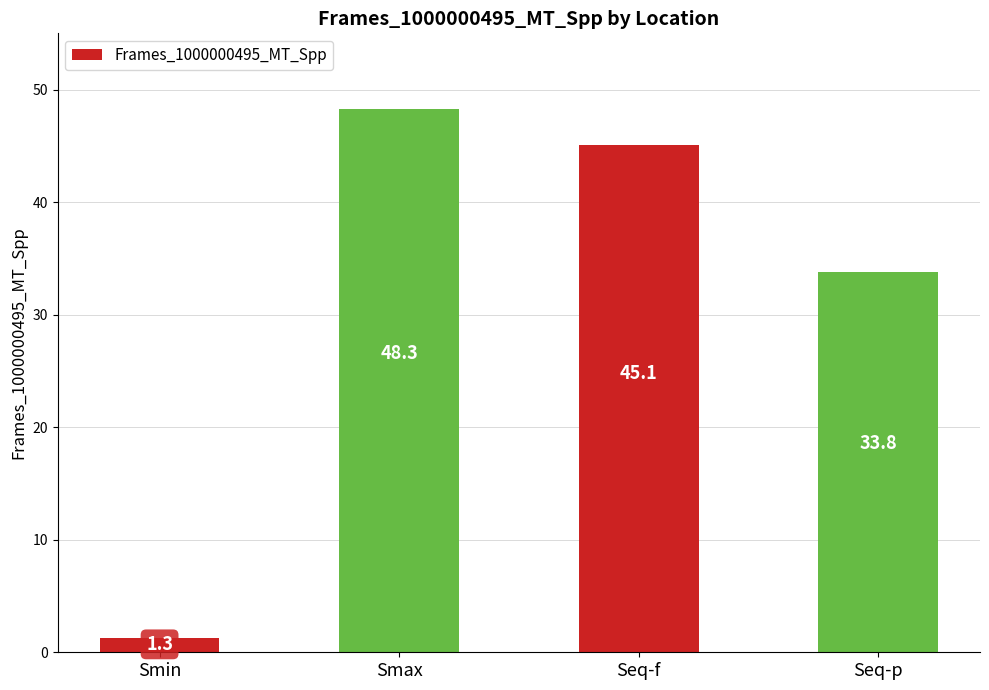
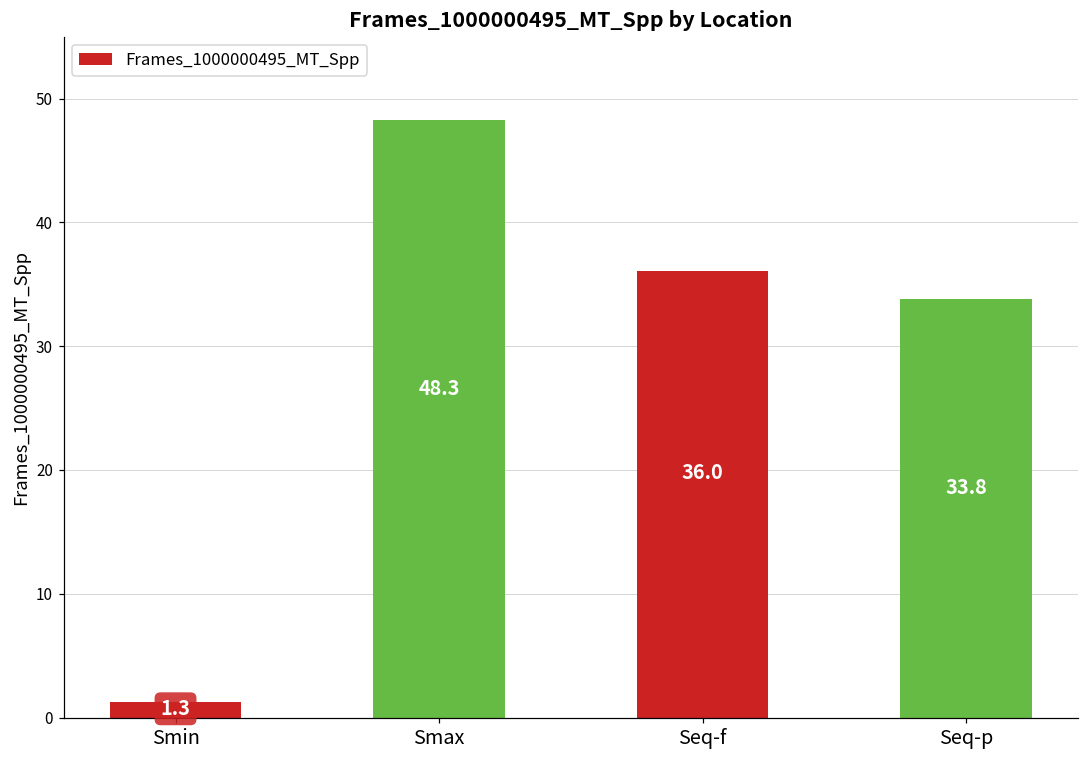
Seq-f: 45.1 -> 36.0
